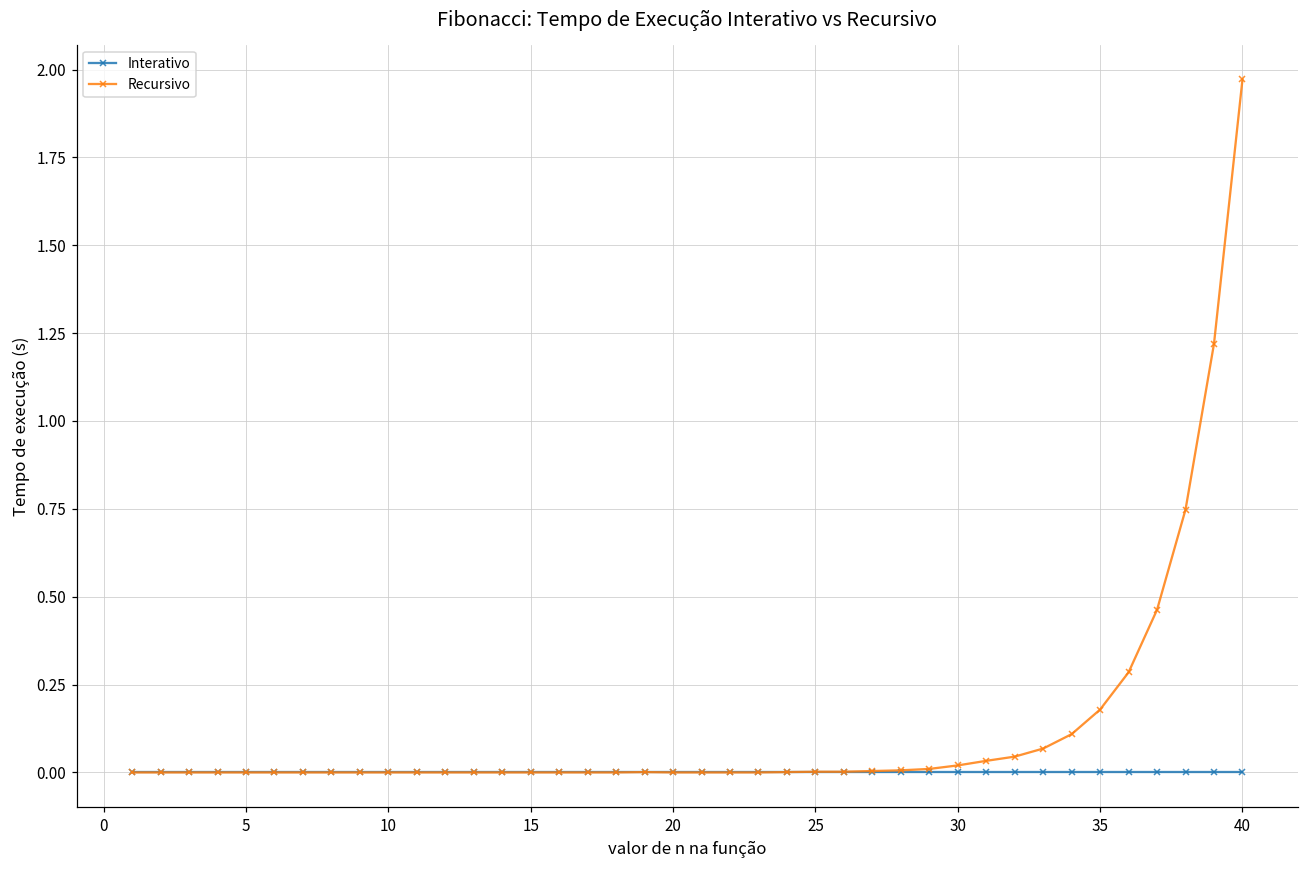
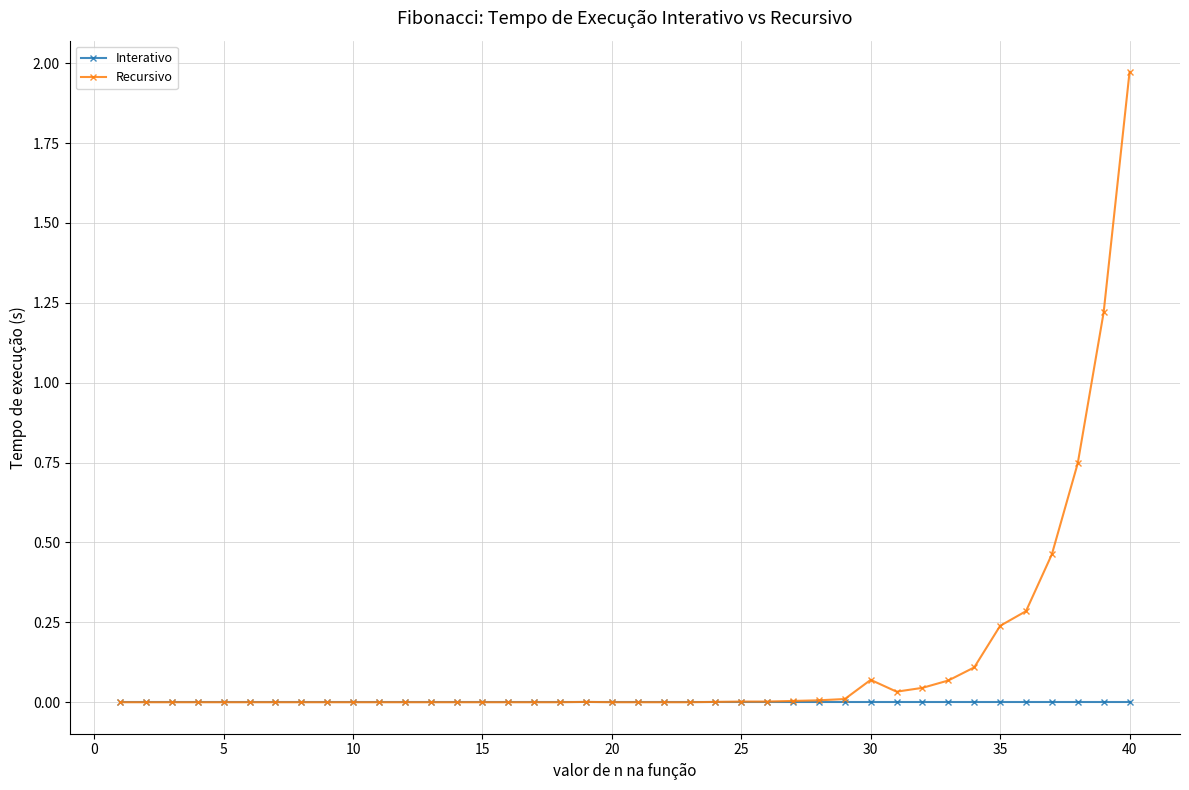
Recursivo, 30: 0.02 -> 0.07
Recursivo, 35: 0.18 -> 0.24
